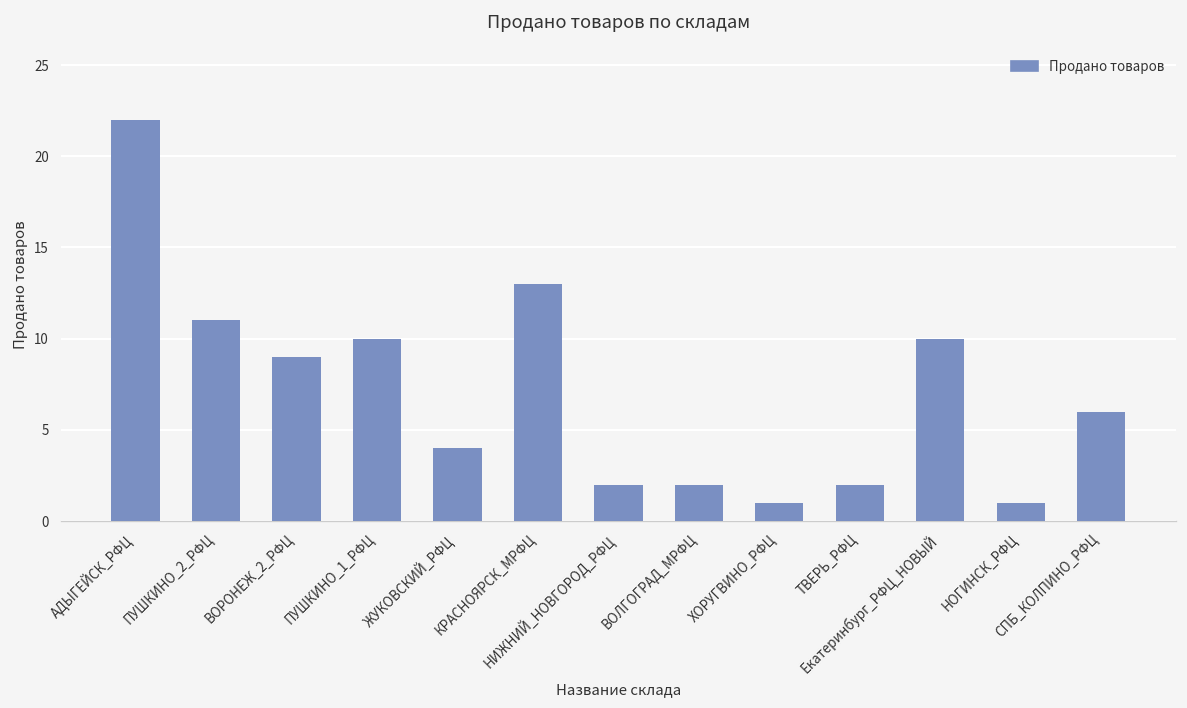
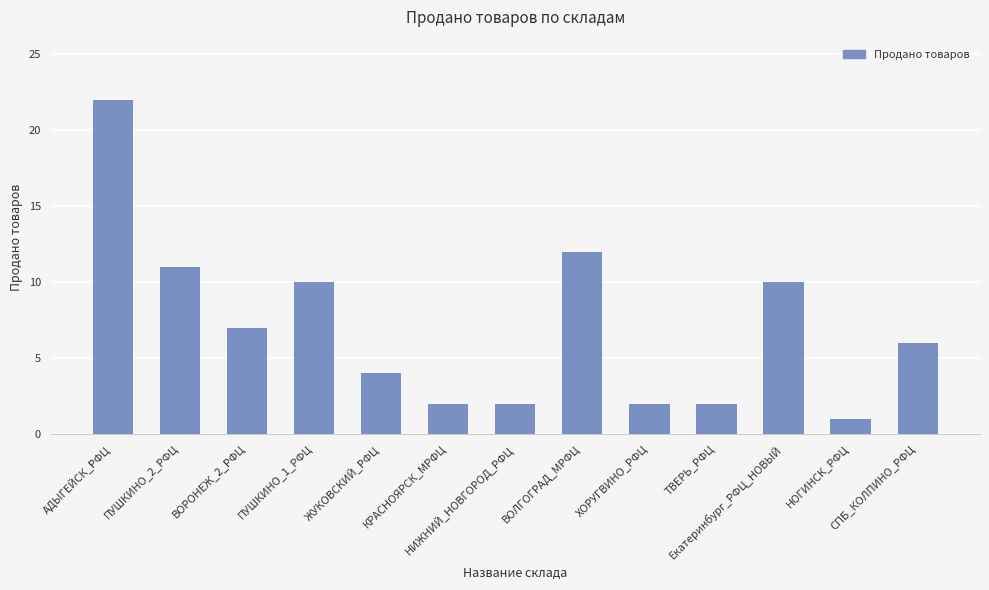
ВОРОНЕЖ_2_РФЦ: 9 -> 7
КРАСНОЯРСК_МРФЦ: 13 -> 2
ВОЛГОГРАД_МРФЦ: 2 -> 12
ХОРУГВИНО_РФЦ: 1 -> 2
